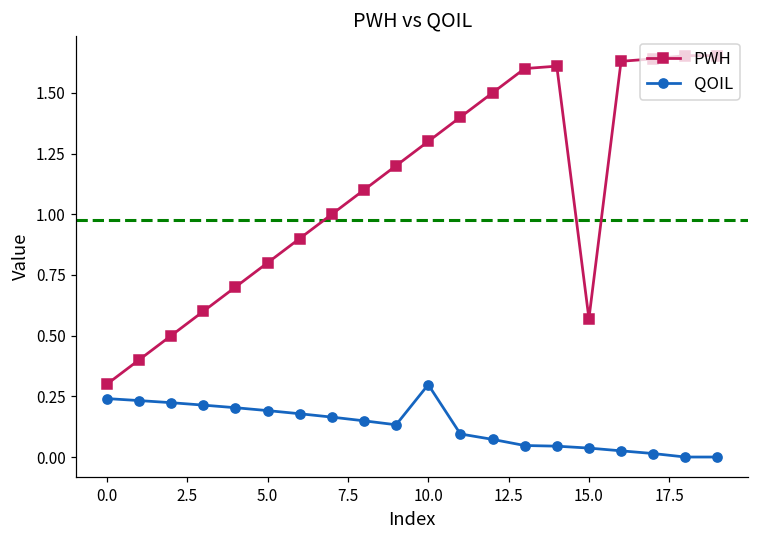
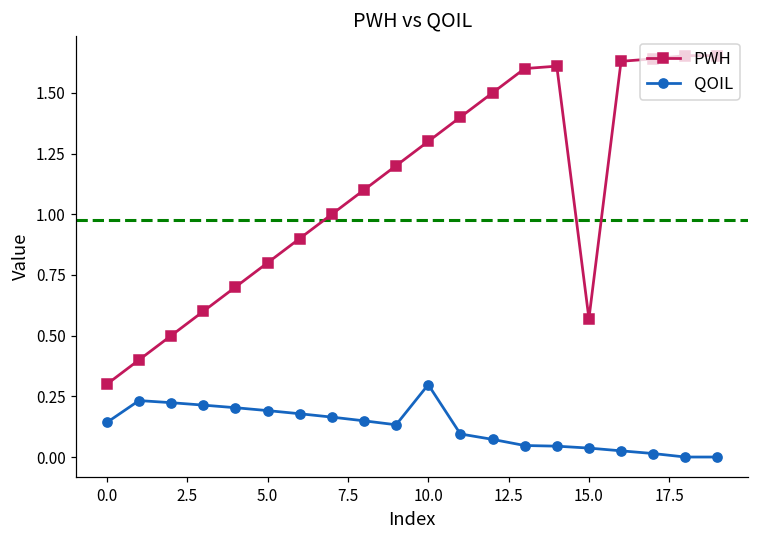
QOIL, 0.0: 0.24 -> 0.14
